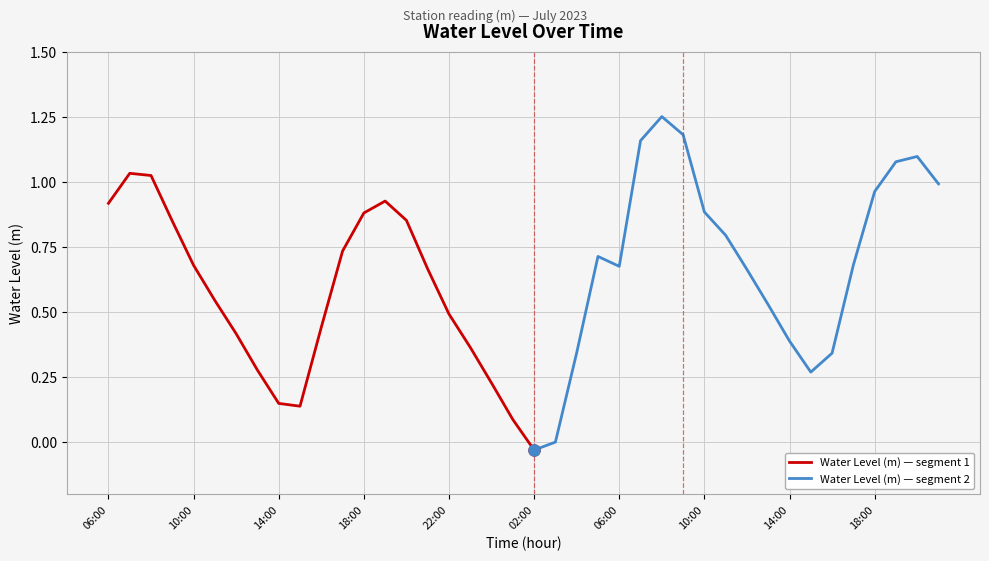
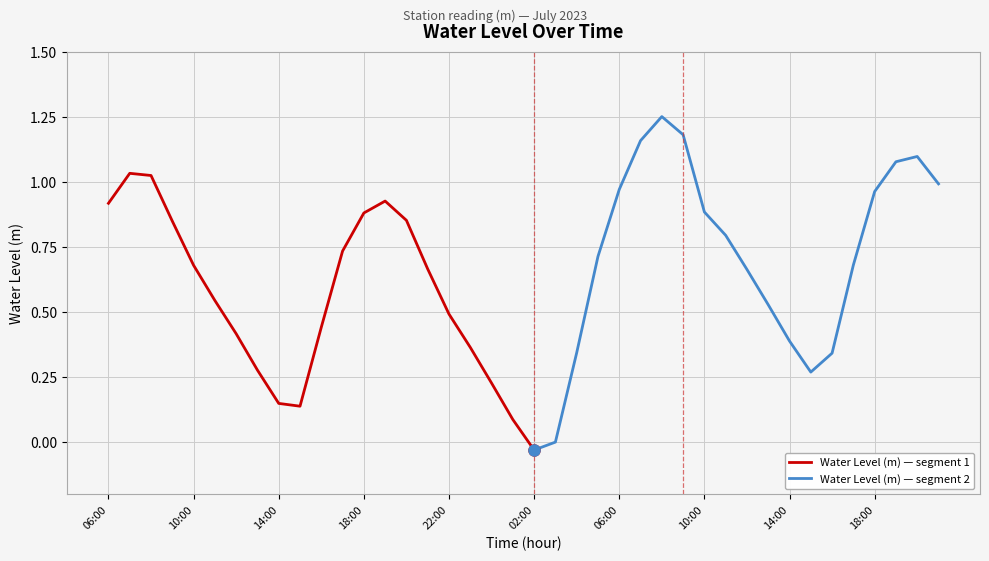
Water Level (m) — segment 2, 06:00: 0.68 -> 0.97
